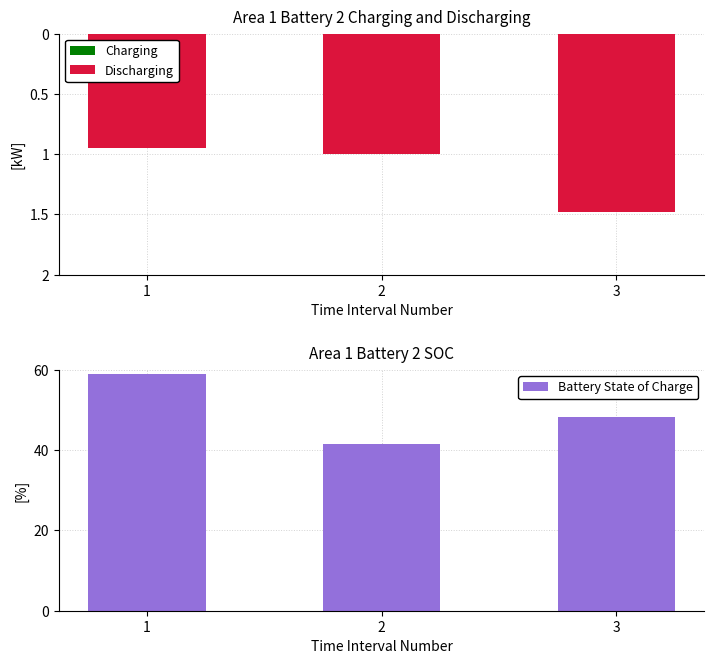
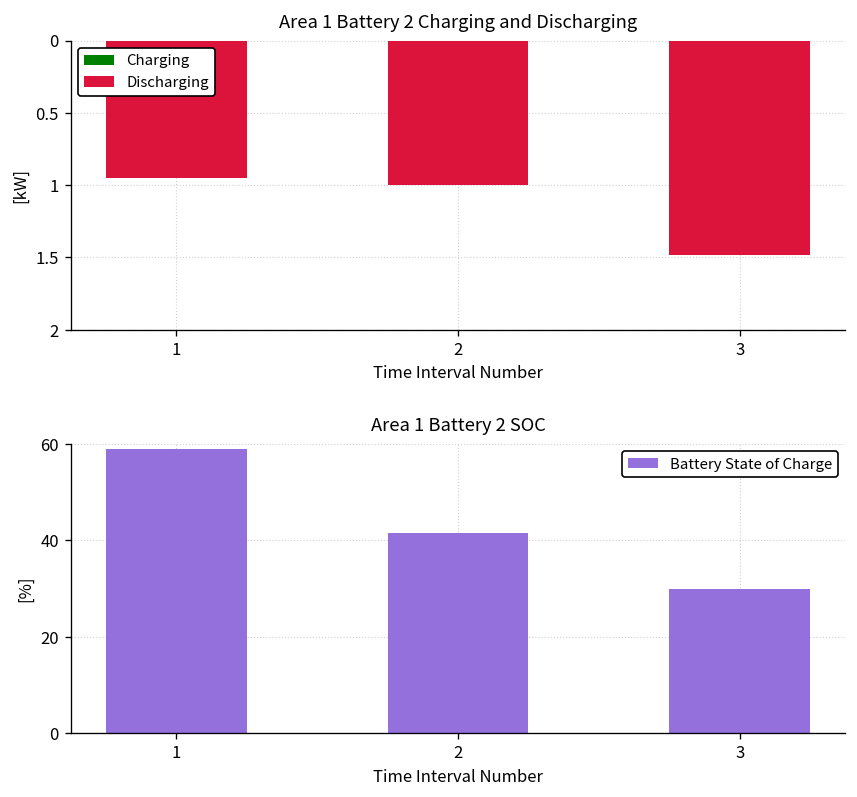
Area 1 Battery 2 SOC, 3: 48 -> 30
